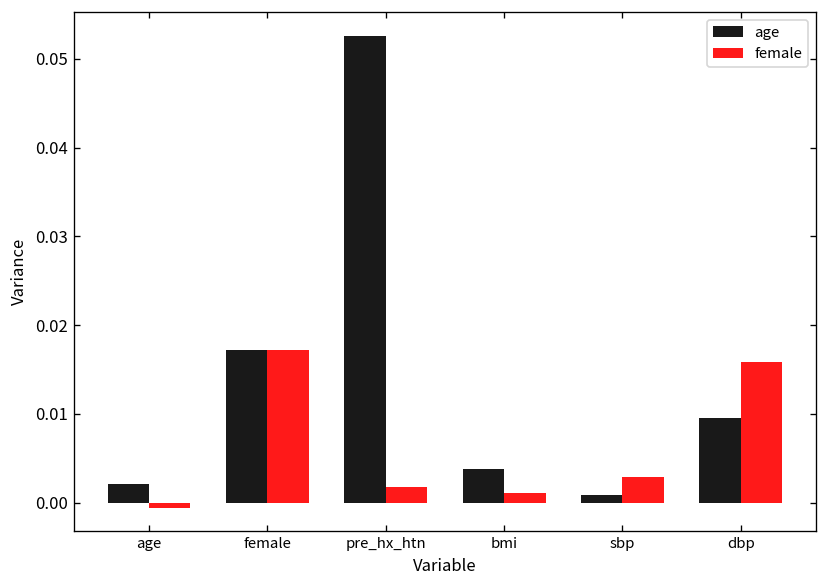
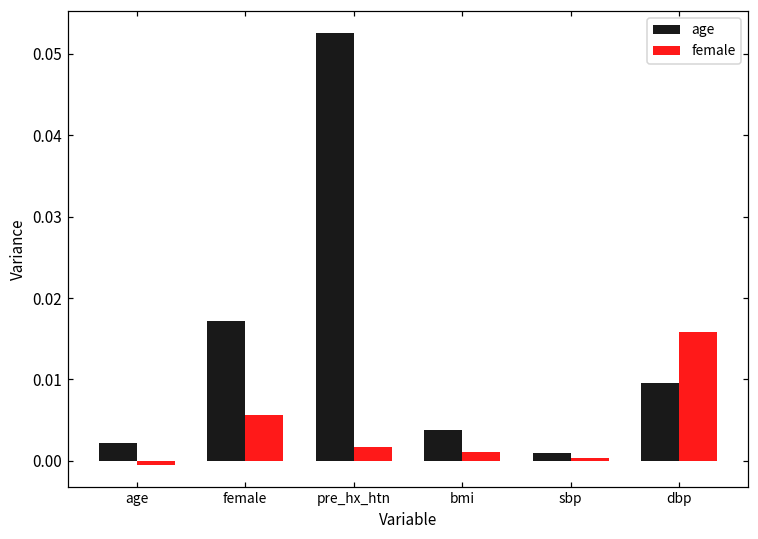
female, female: 0.017 -> 0.006
female, sbp: 0.003 -> 0.000
